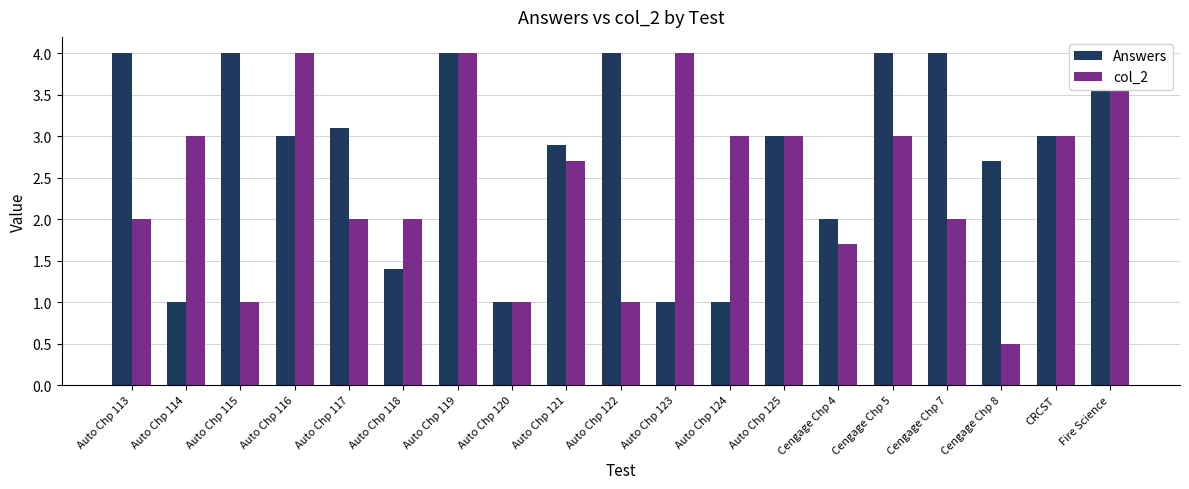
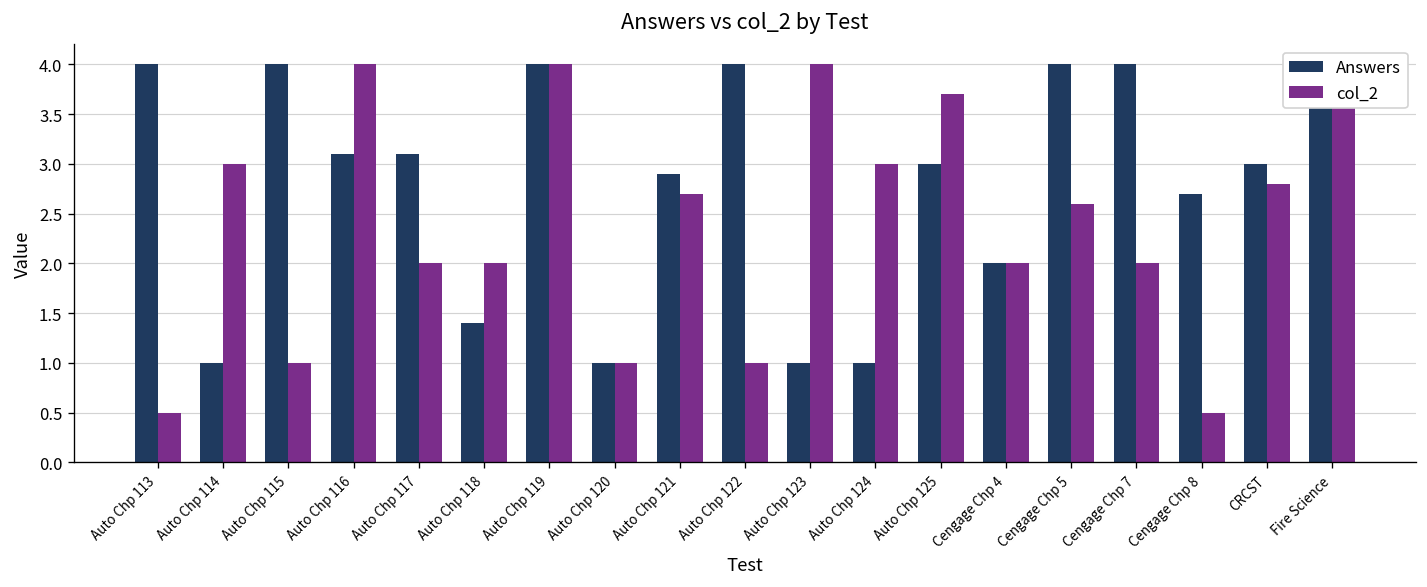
col_2, Auto Chp 113: 2.0 -> 0.5
Answers, Auto Chp 116: 3.0 -> 3.1
col_2, Auto Chp 125: 3.0 -> 3.7
col_2, Cengage Chp 4: 1.7 -> 2.0
col_2, Cengage Chp 5: 3.0 -> 2.6
col_2, CRCST: 3.0 -> 2.8
